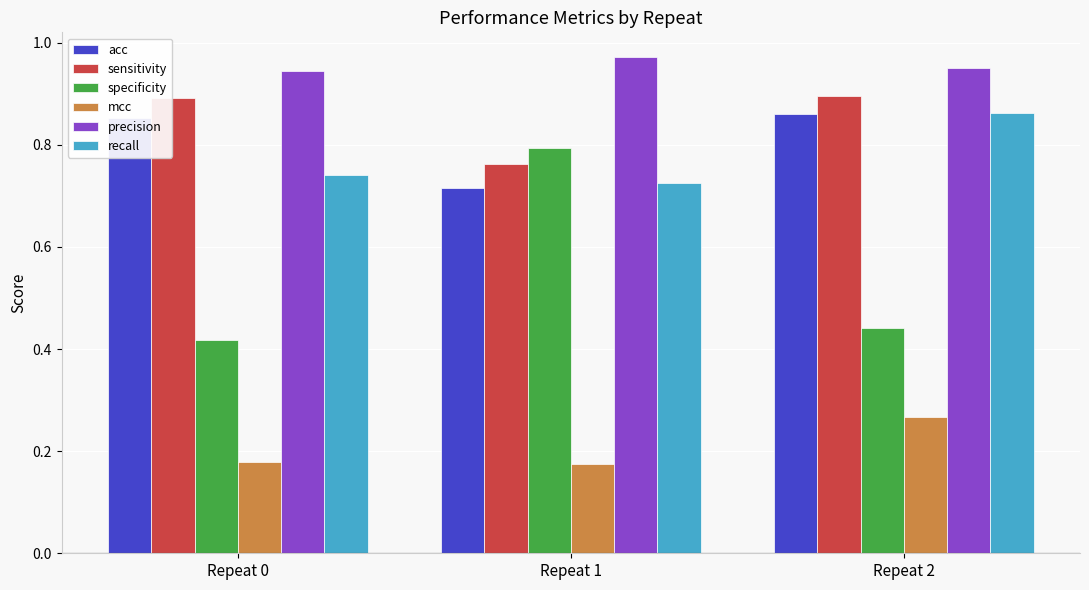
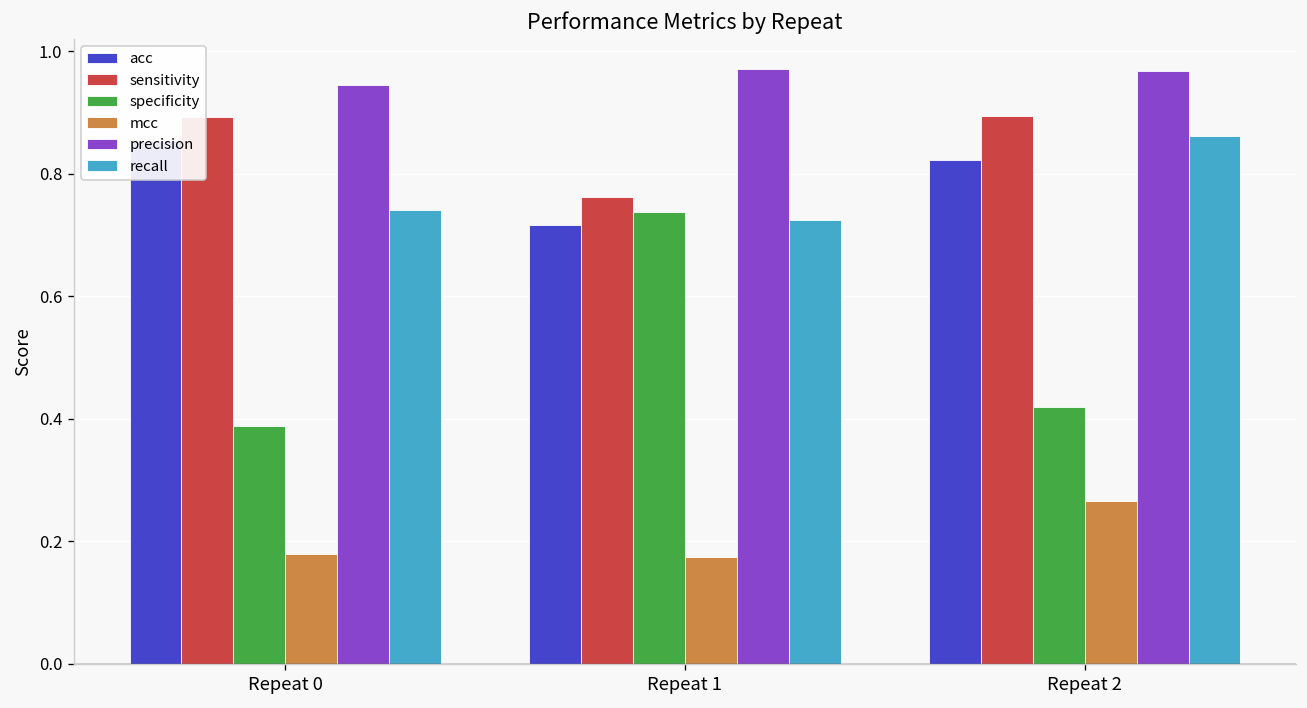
specificity, Repeat 0: 0.42 -> 0.39
specificity, Repeat 1: 0.79 -> 0.74
acc, Repeat 2: 0.86 -> 0.82
specificity, Repeat 2: 0.44 -> 0.42
precision, Repeat 2: 0.95 -> 0.97
